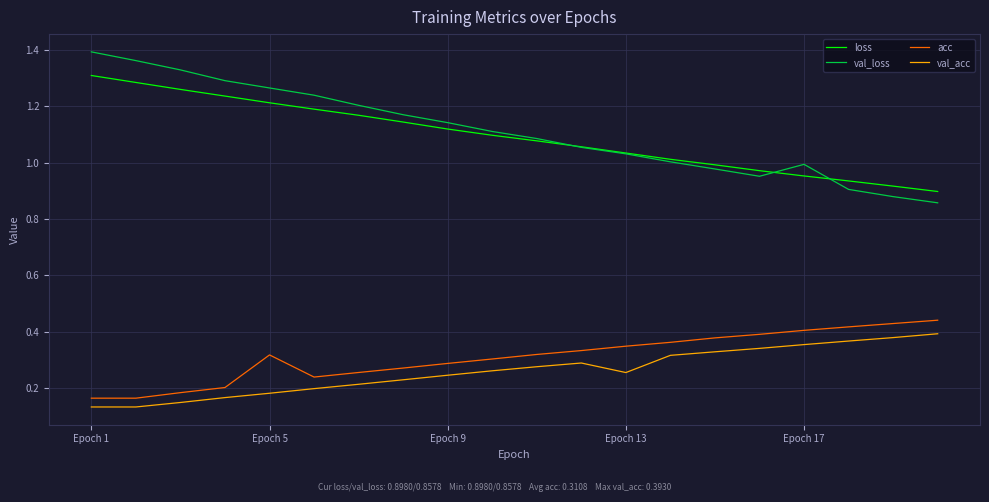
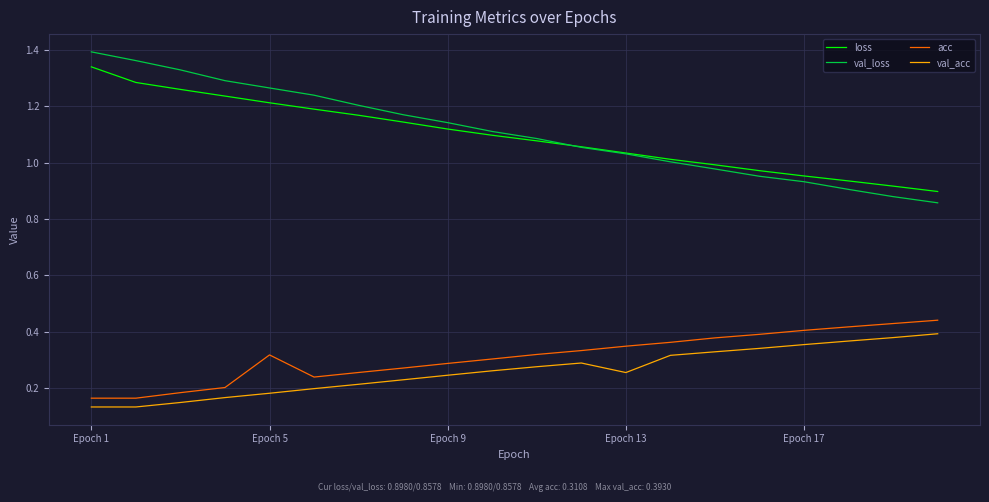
loss, Epoch 1: 1.31 -> 1.34
val_loss, Epoch 17: 0.99 -> 0.93
